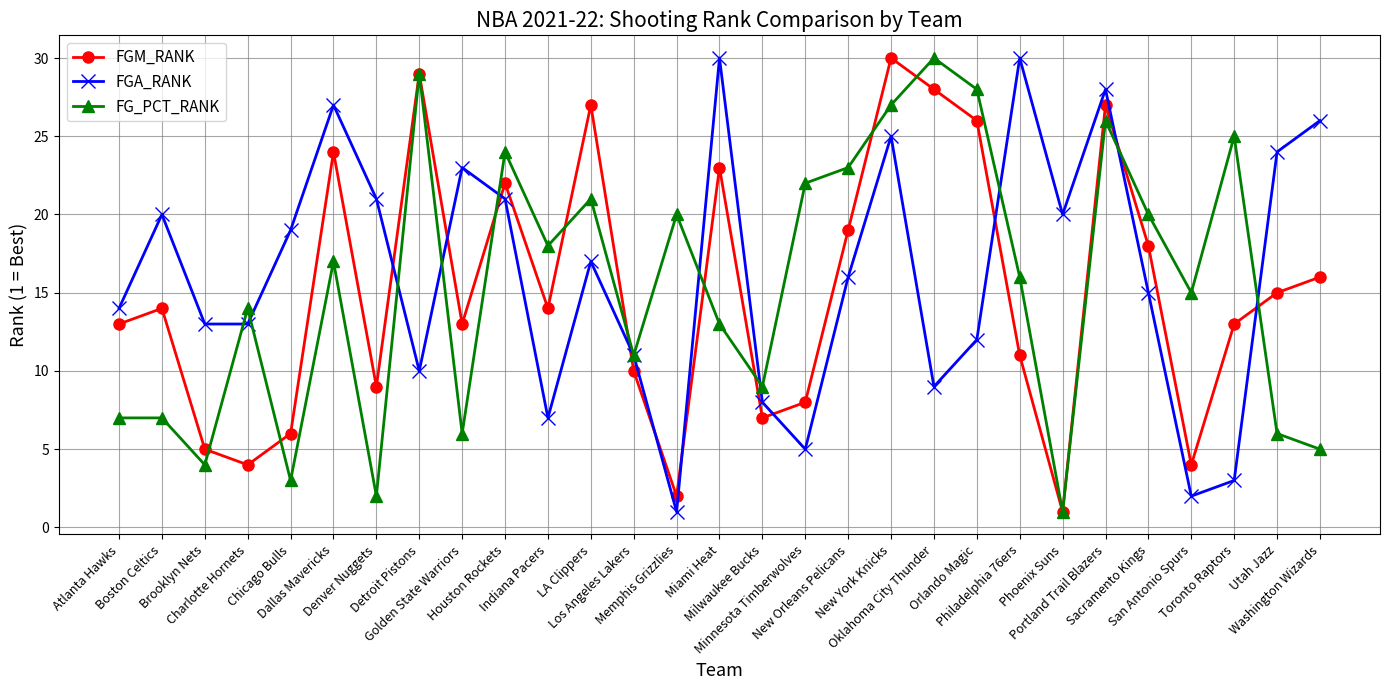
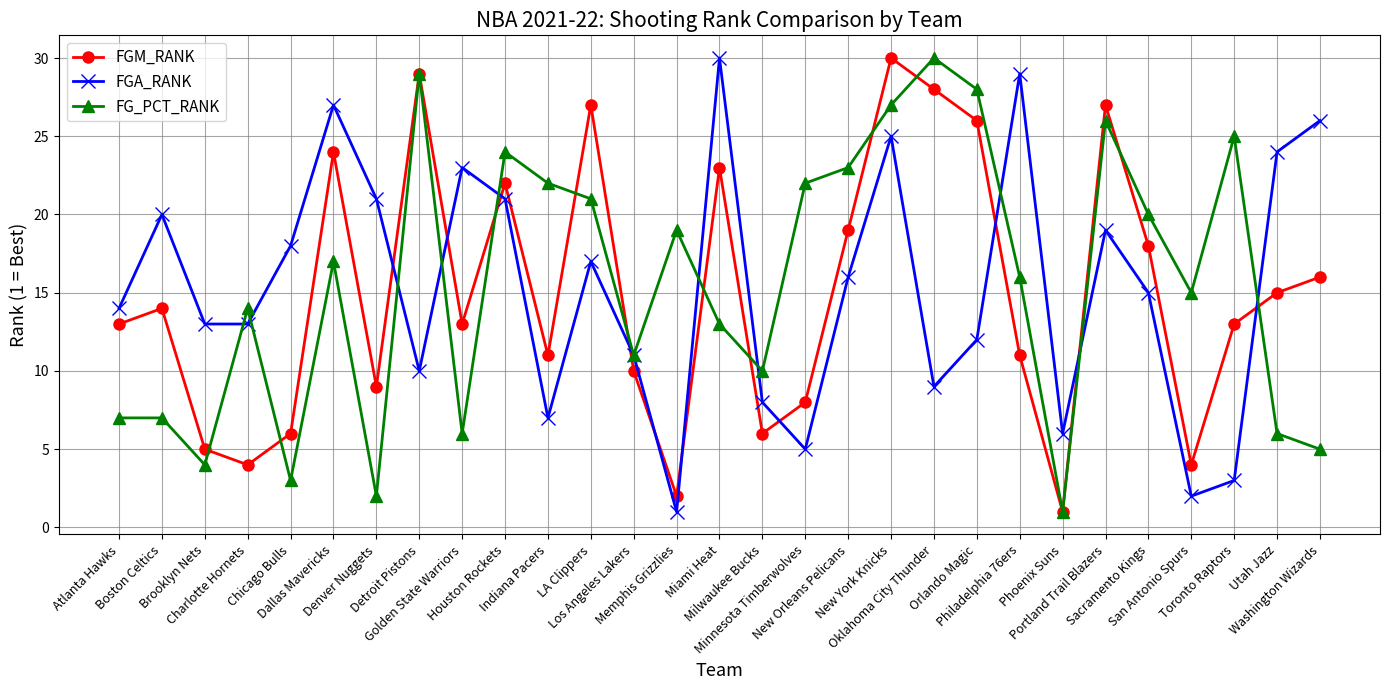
FGA_RANK, Chicago Bulls: 19 -> 18
FGM_RANK, Indiana Pacers: 14 -> 11
FG_PCT_RANK, Indiana Pacers: 18 -> 22
FG_PCT_RANK, Memphis Grizzlies: 20 -> 19
FGM_RANK, Milwaukee Bucks: 7 -> 6
FG_PCT_RANK, Milwaukee Bucks: 9 -> 10
FGA_RANK, Philadelphia 76ers: 30 -> 29
FGA_RANK, Phoenix Suns: 20 -> 6
FGA_RANK, Portland Trail Blazers: 28 -> 19
